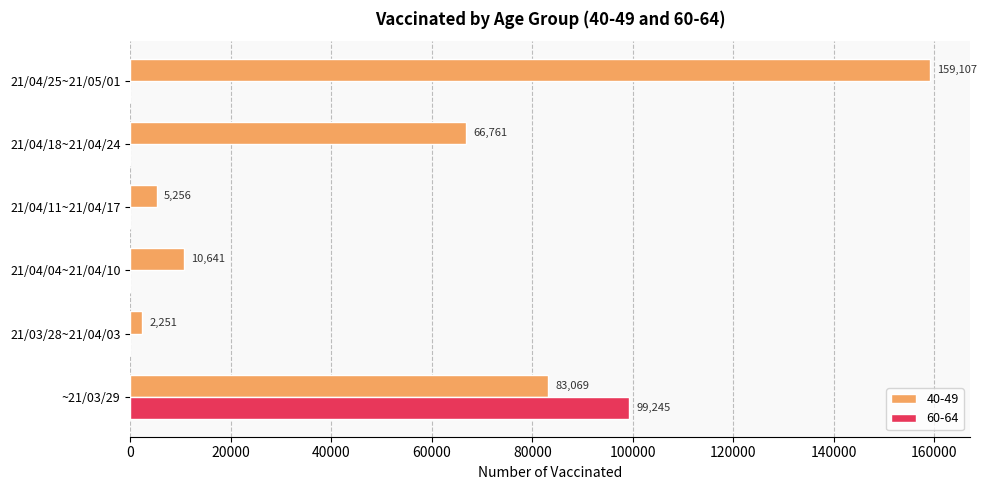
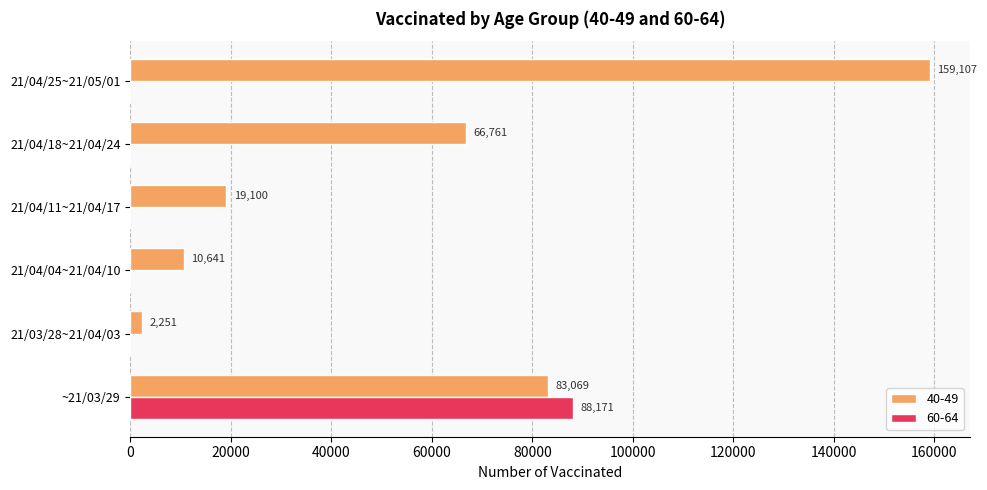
40-49, 21/04/11~21/04/17: 5,256 -> 19,100
60-64, ~21/03/29: 99,245 -> 88,171
